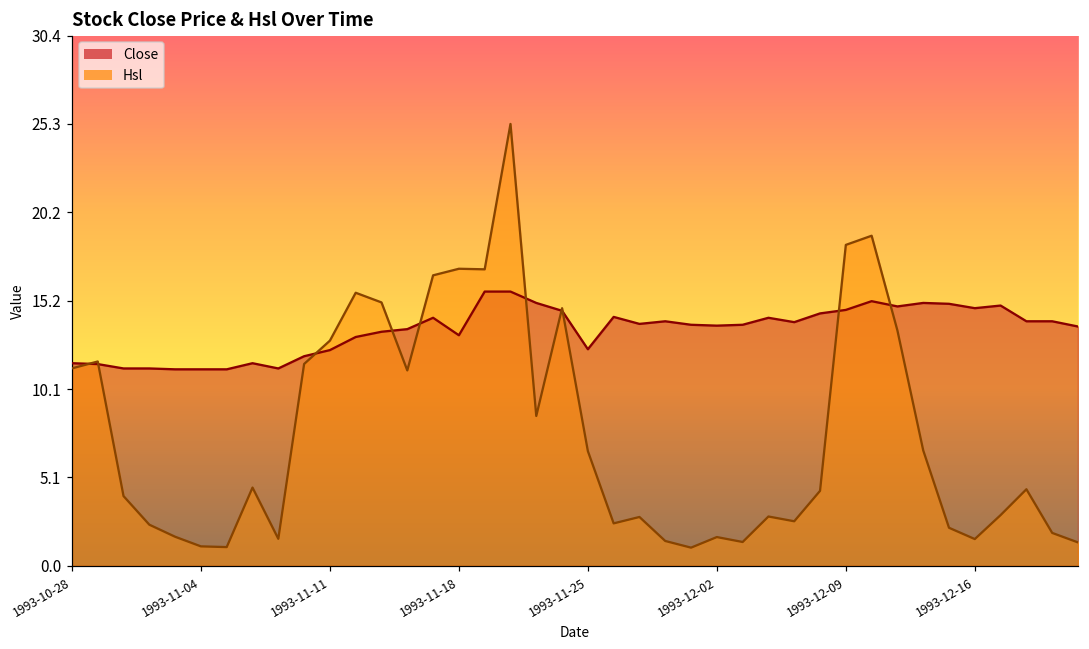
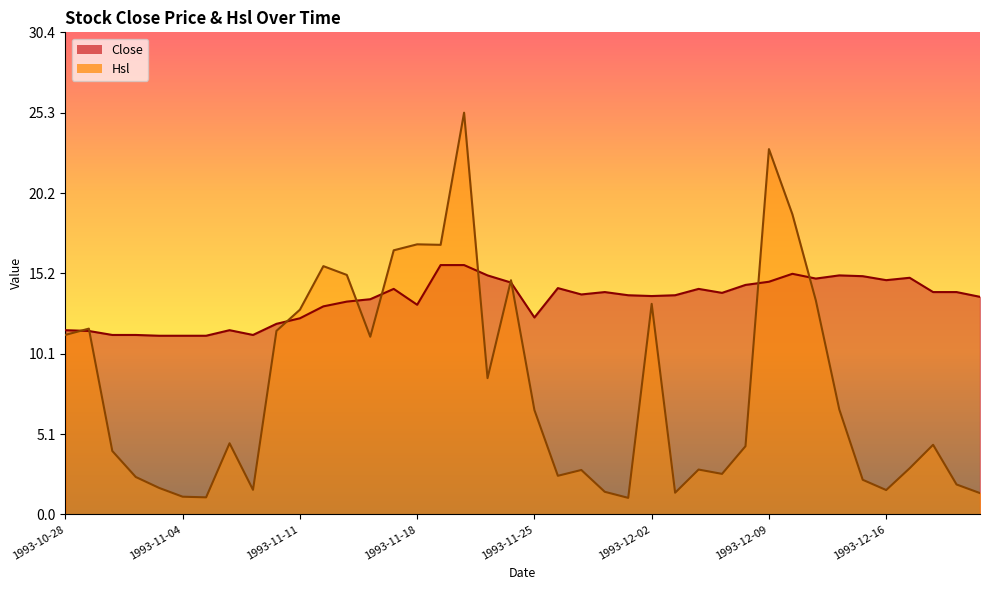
Hsl, 1993-12-02: 1.6 -> 13.3
Hsl, 1993-12-09: 18.4 -> 23.0
